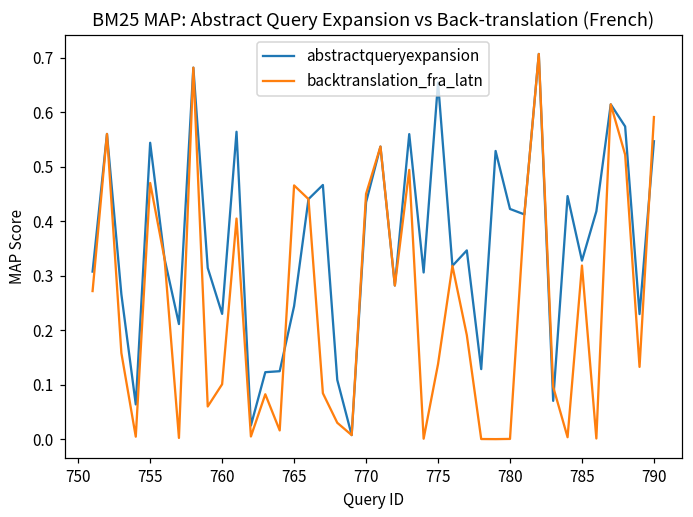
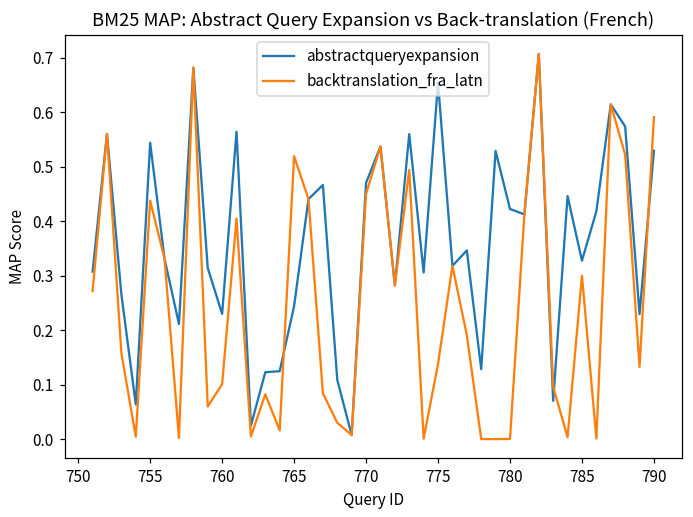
backtranslation_fra_latn, 755: 0.47 -> 0.44
backtranslation_fra_latn, 765: 0.47 -> 0.52
abstractqueryexpansion, 770: 0.43 -> 0.47
backtranslation_fra_latn, 785: 0.32 -> 0.30
abstractqueryexpansion, 790: 0.55 -> 0.53
